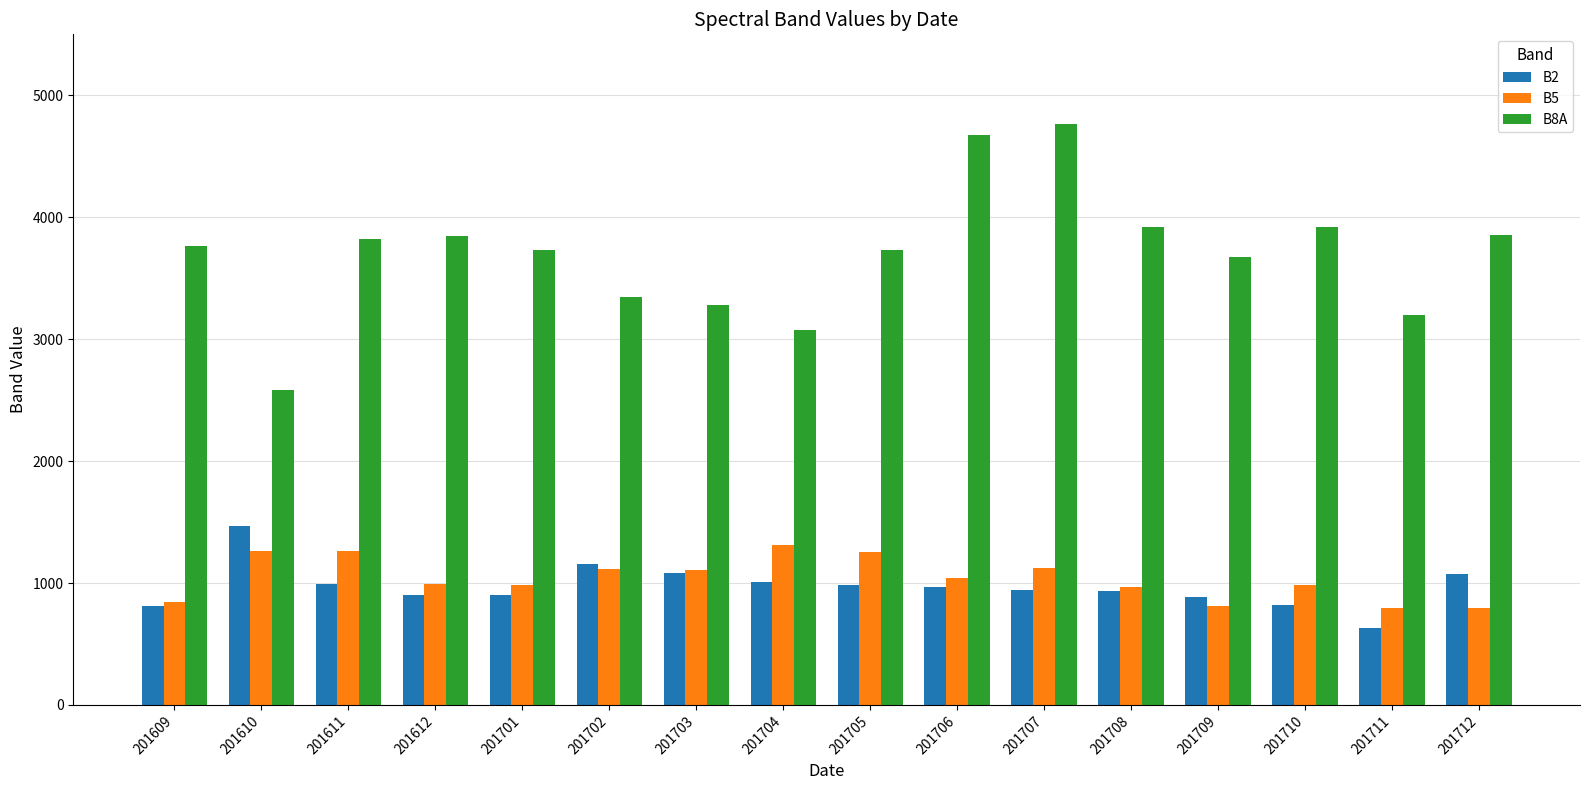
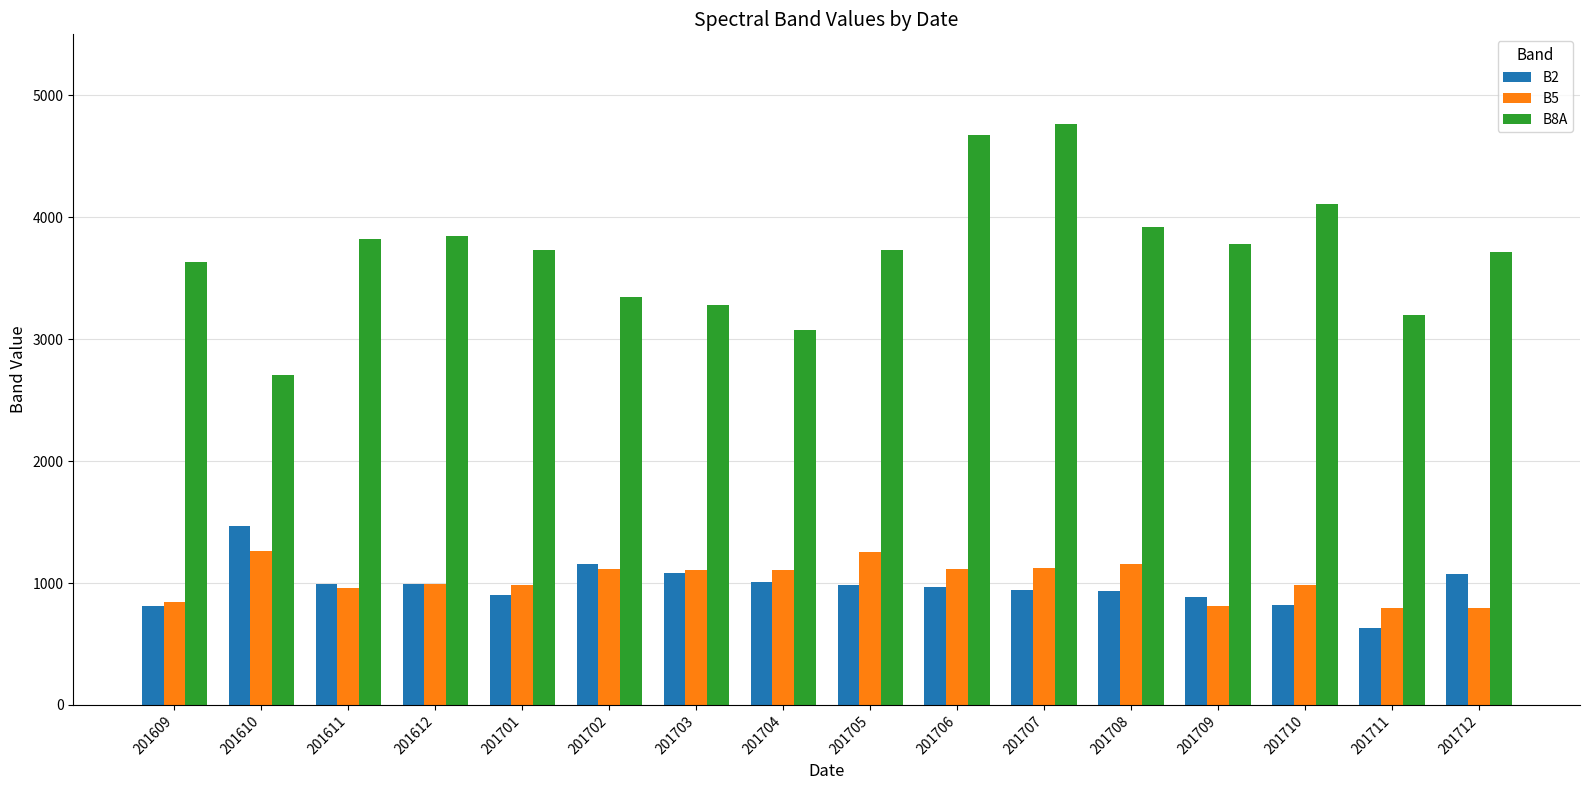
B8A, 201609: 3760 -> 3630
B8A, 201610: 2580 -> 2710
B5, 201611: 1260 -> 960
B2, 201612: 900 -> 1000
B5, 201704: 1320 -> 1110
B5, 201706: 1040 -> 1120
B5, 201708: 960 -> 1160
B8A, 201709: 3680 -> 3780
B8A, 201710: 3920 -> 4110
B8A, 201712: 3860 -> 3720
